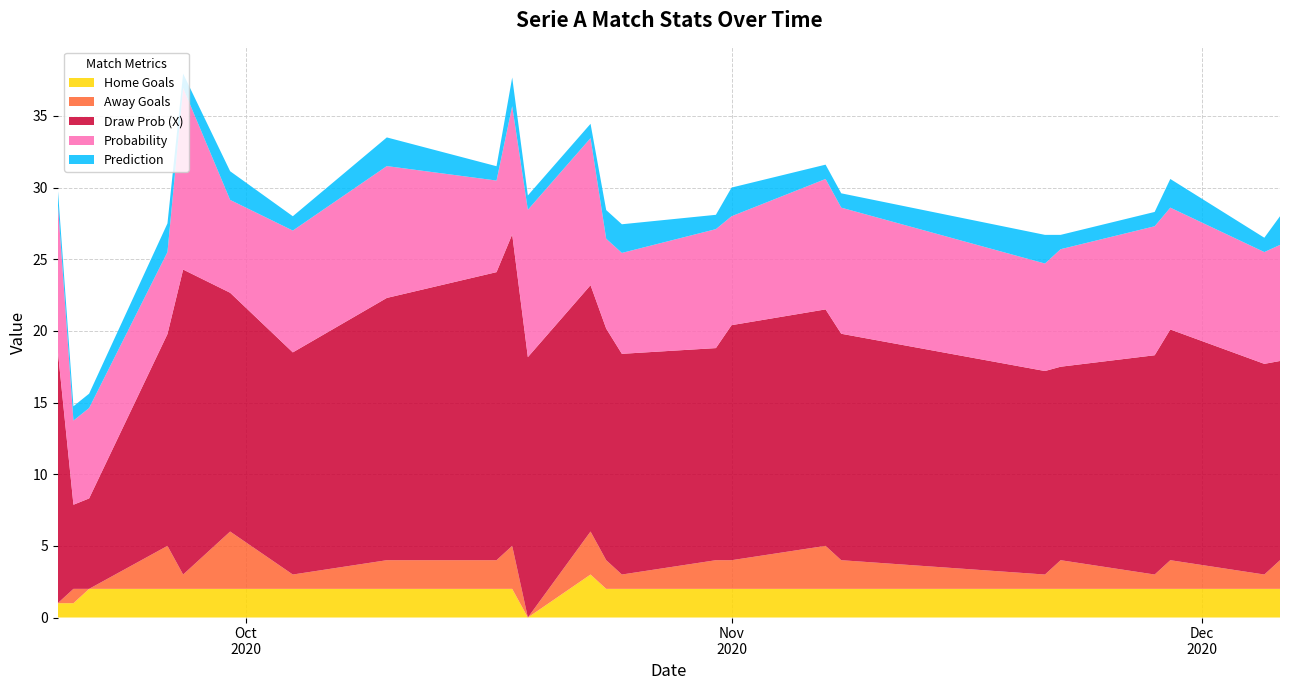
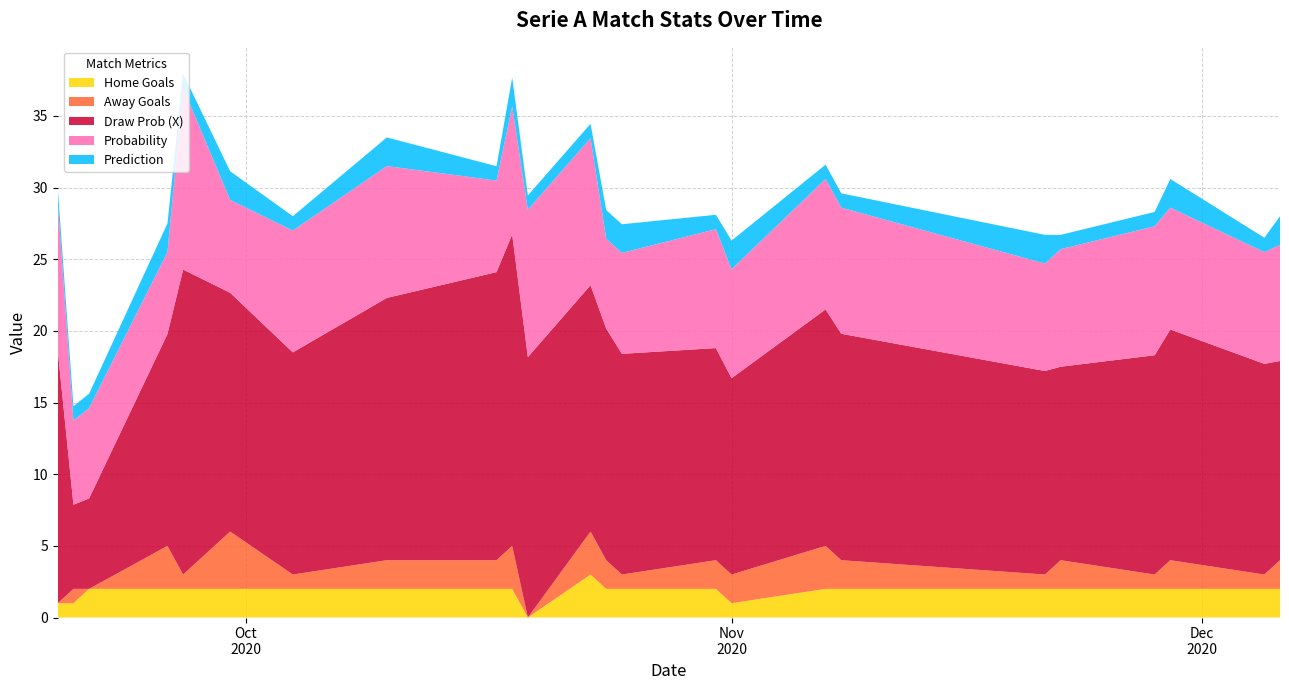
Home Goals, Nov 2020: 2 -> 1
Draw Prob (X), Nov 2020: 16.4 -> 13.7
